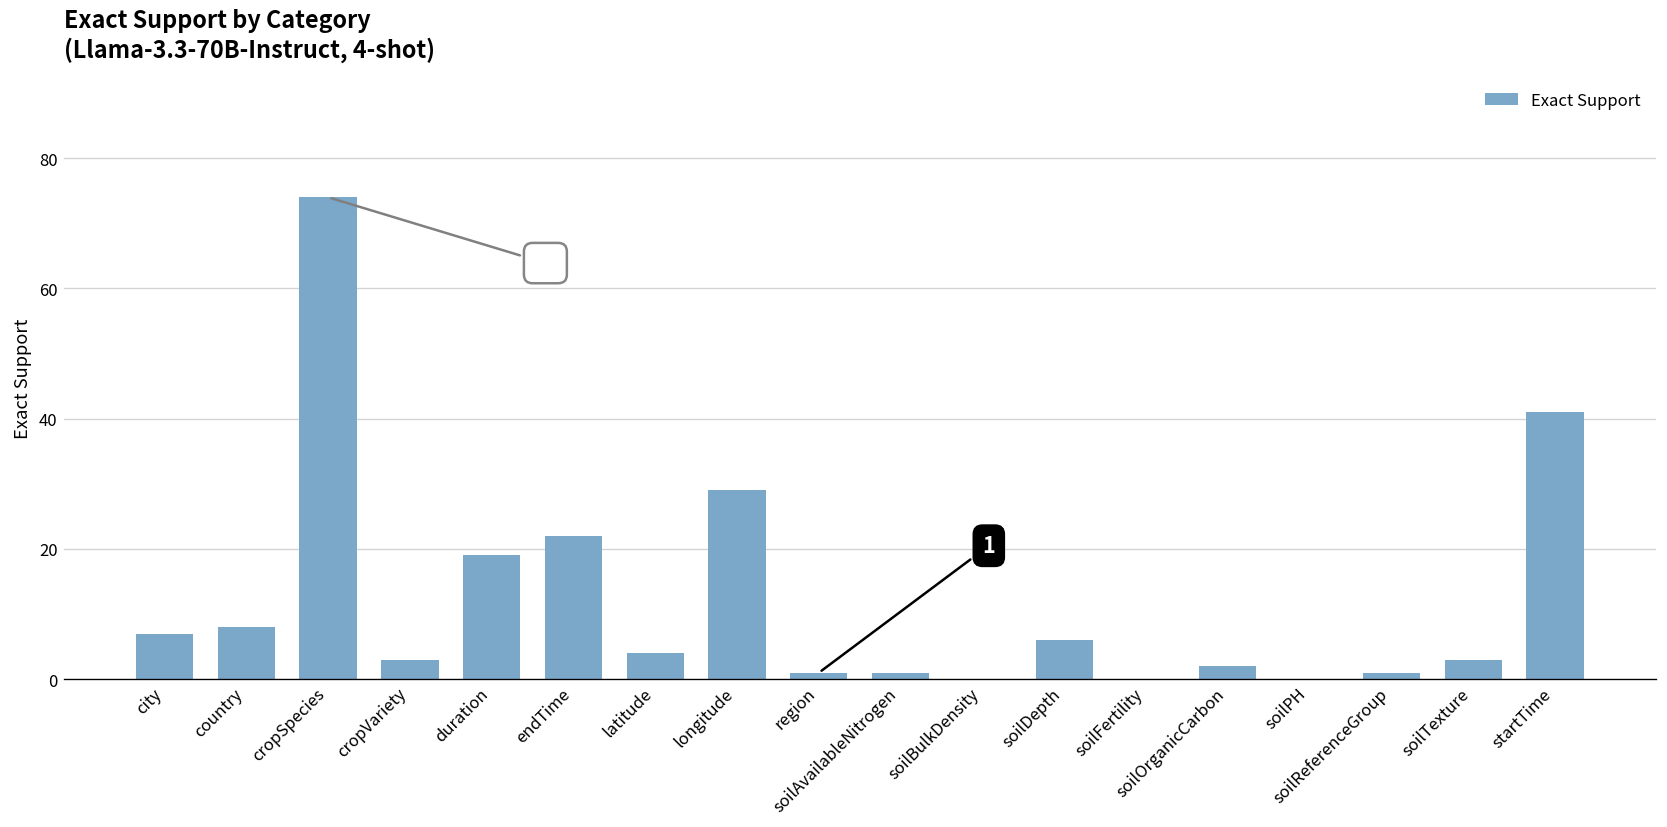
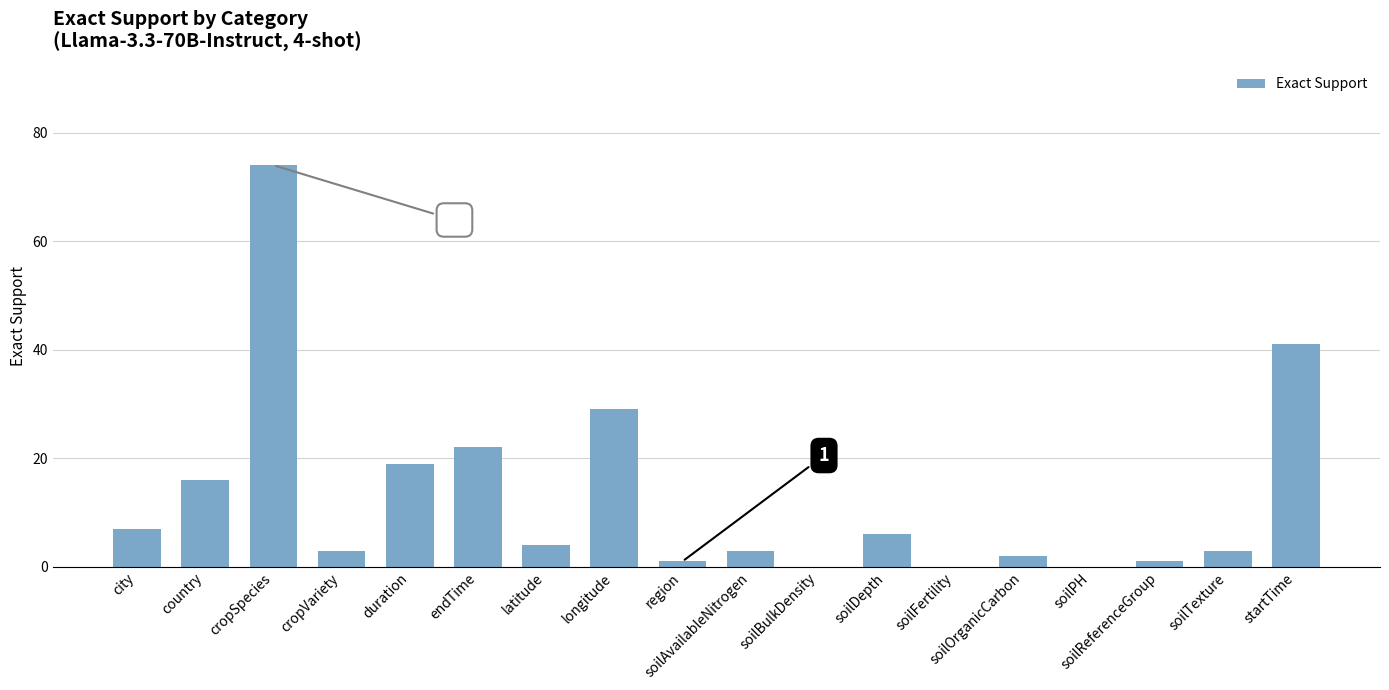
country: 8 -> 16
soilAvailableNitrogen: 1 -> 3
